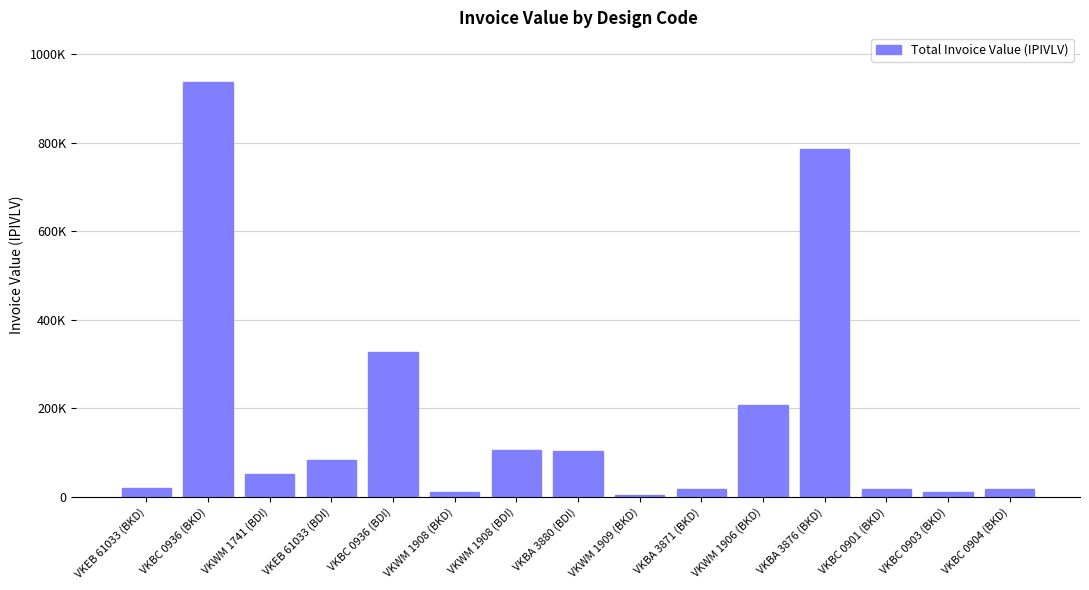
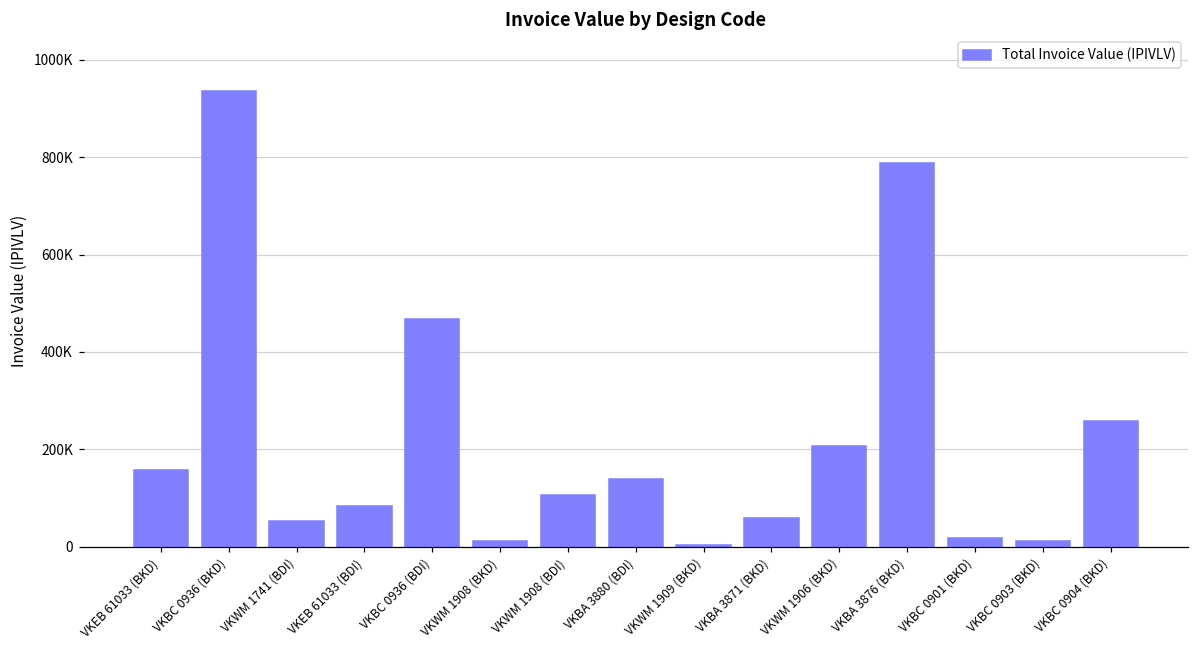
VKEB 61033 (BKD): 20000 -> 160000
VKBC 0936 (BDI): 330000 -> 470000
VKBA 3880 (BDI): 100000 -> 140000
VKBA 3871 (BKD): 20000 -> 60000
VKBC 0904 (BKD): 20000 -> 260000
